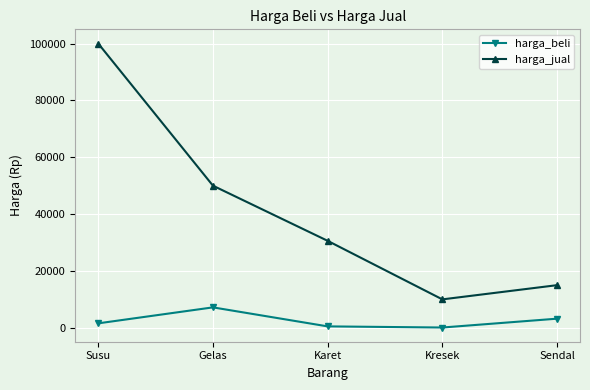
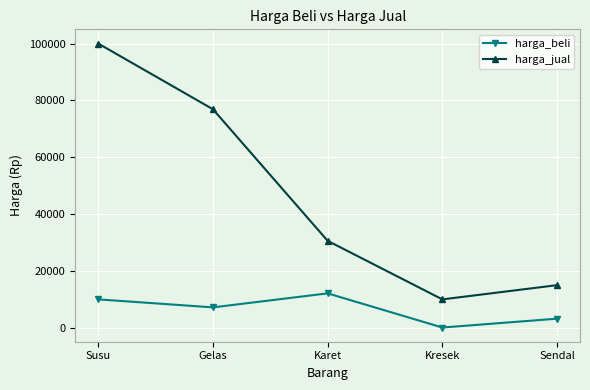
harga_beli, Susu: 2000 -> 10000
harga_jual, Gelas: 50000 -> 77000
harga_beli, Karet: 1000 -> 12000
